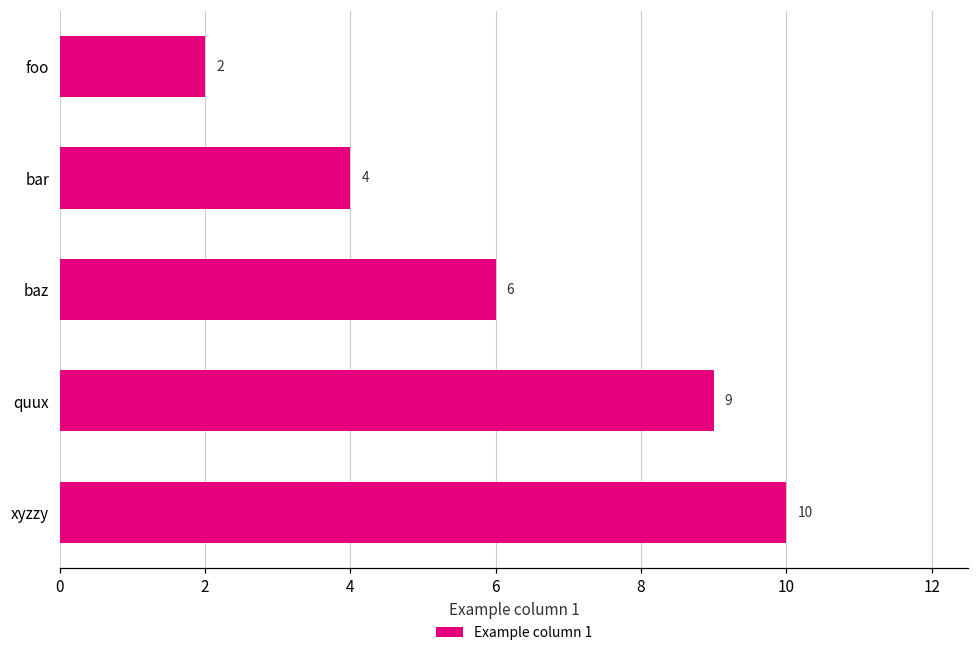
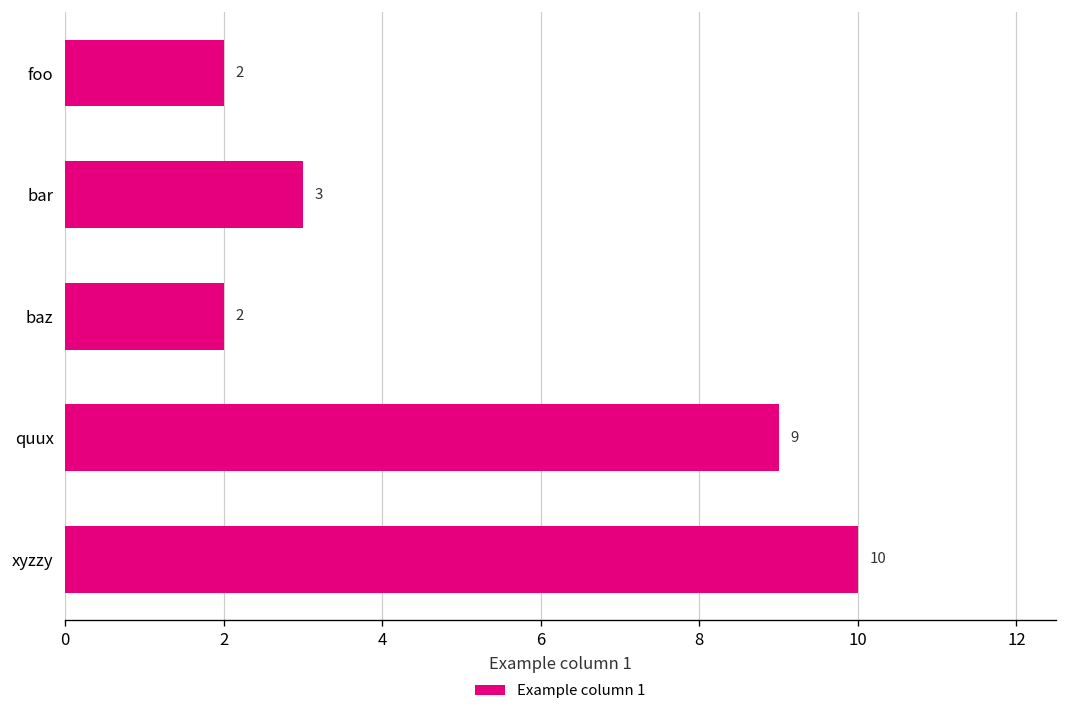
bar: 4 -> 3
baz: 6 -> 2
